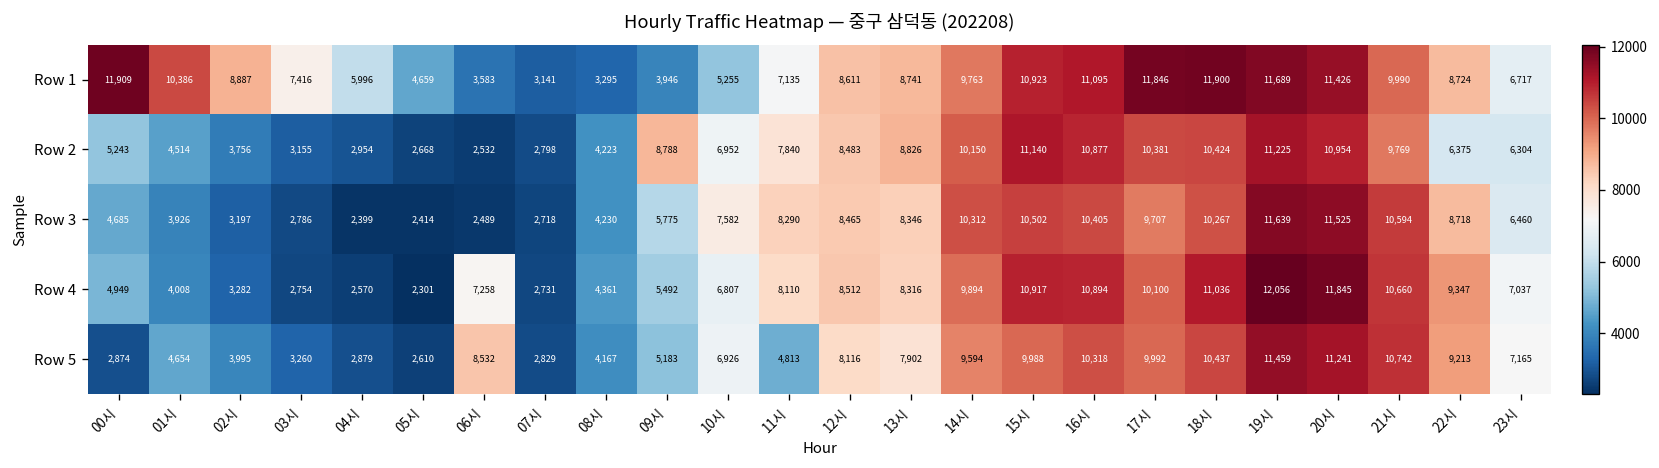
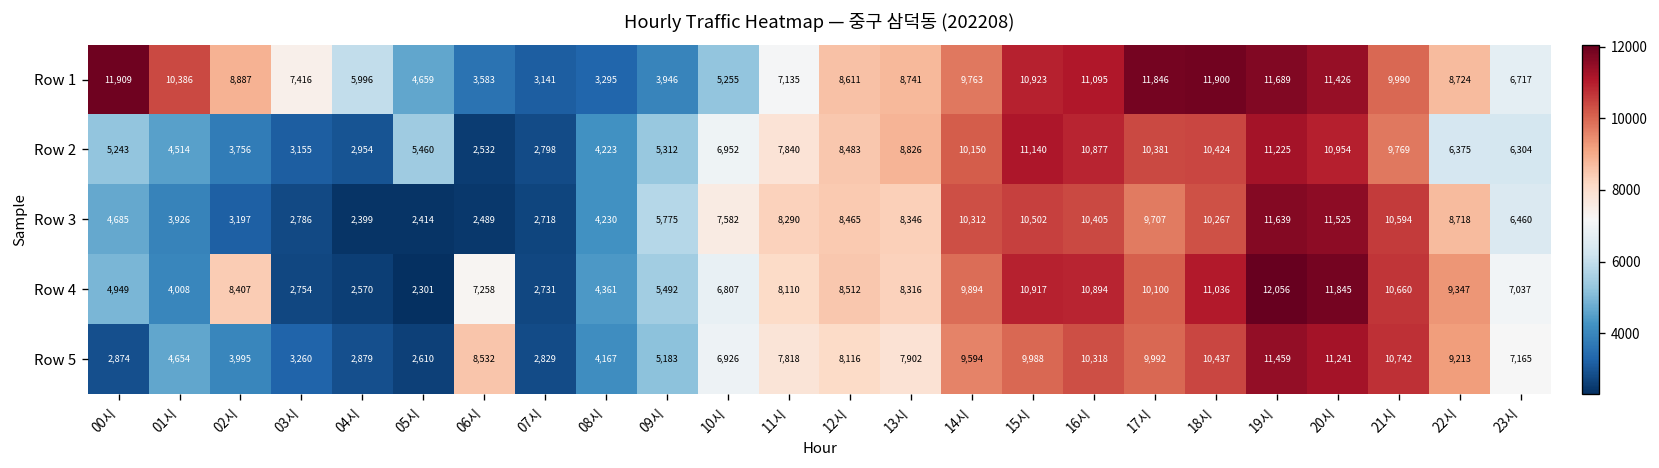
Row 2, 05시: 2,668 -> 5,460
Row 2, 09시: 8,788 -> 5,312
Row 4, 02시: 3,282 -> 8,407
Row 5, 11시: 4,813 -> 7,818
